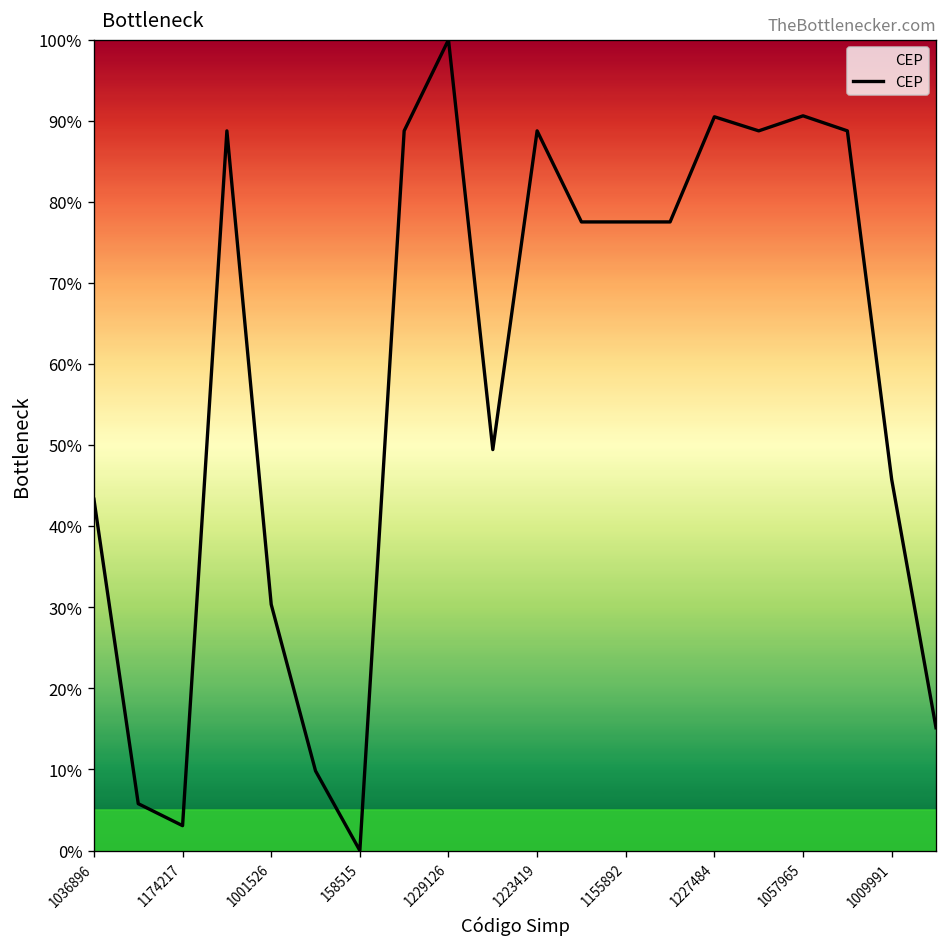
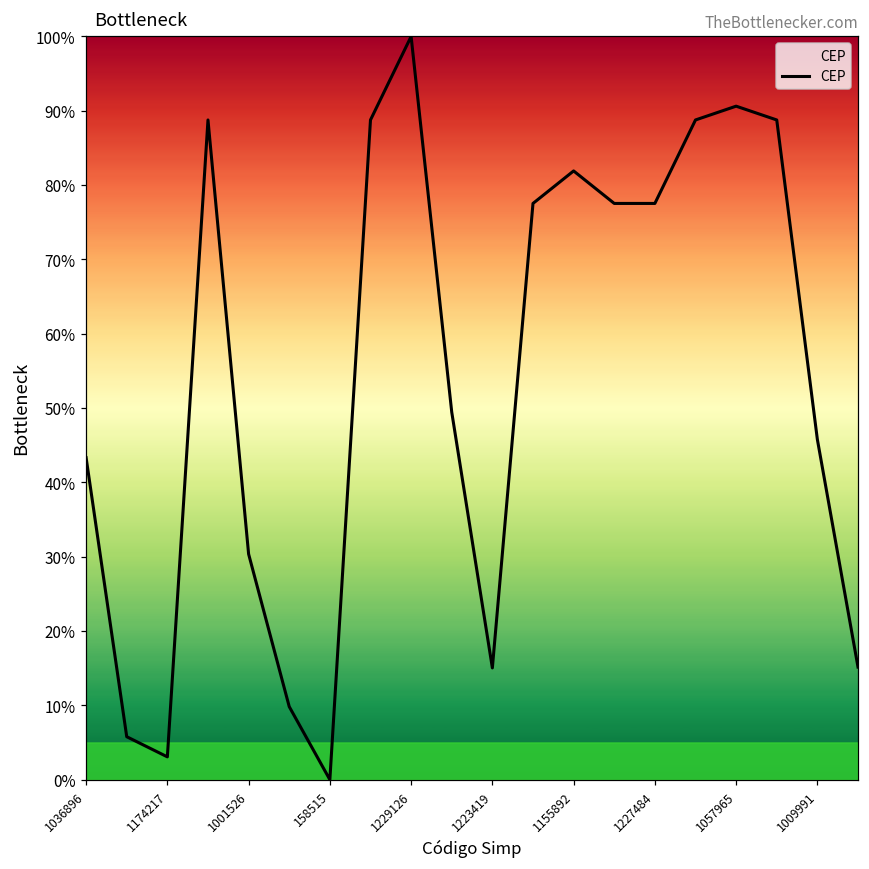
1223419: 89% -> 15%
1155892: 78% -> 82%
1227484: 91% -> 78%
